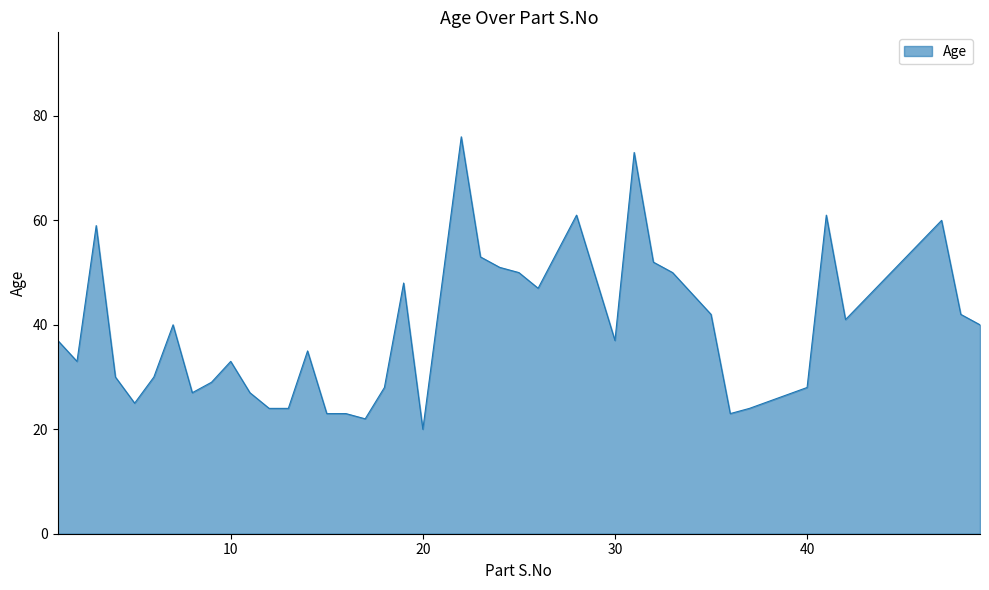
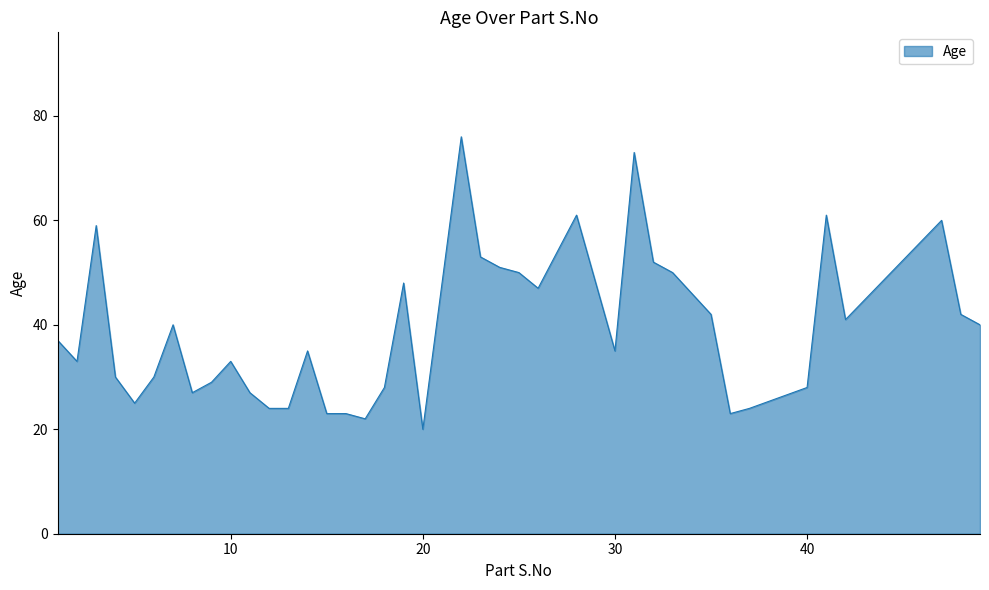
30: 37 -> 35
